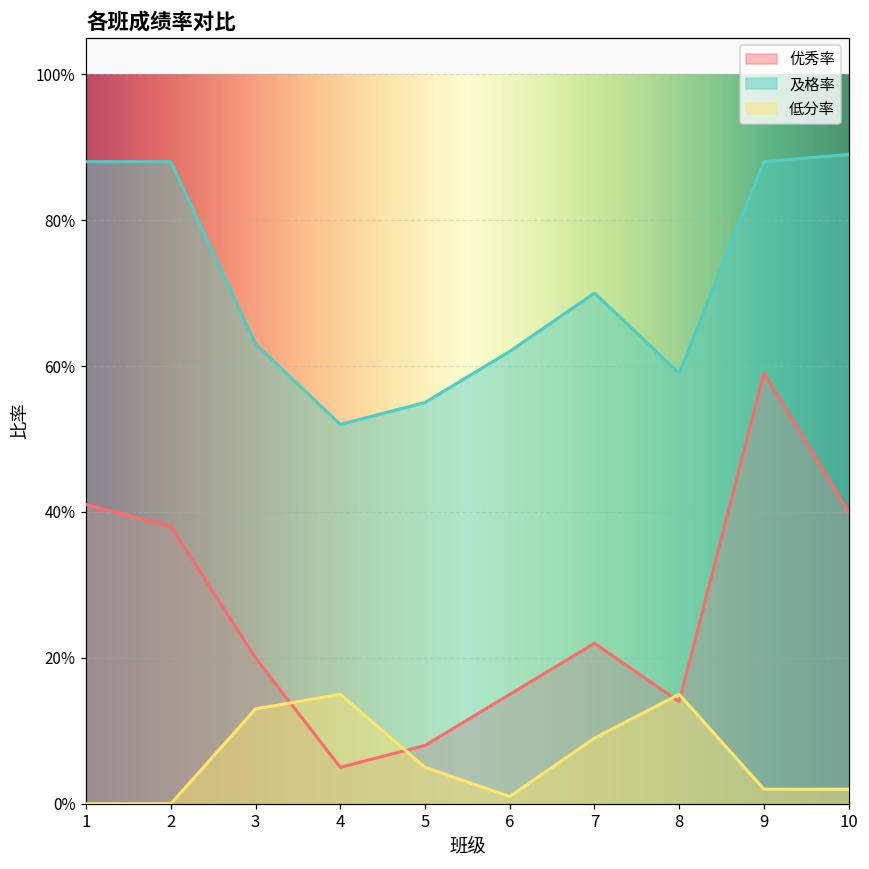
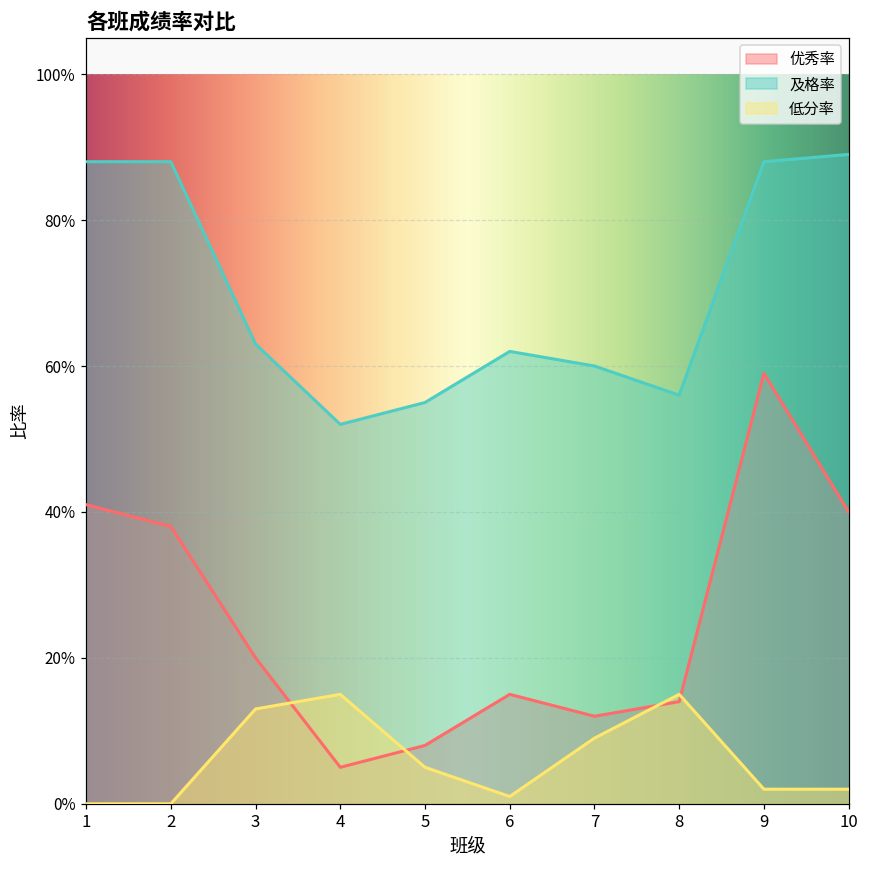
优秀率, 7: 22% -> 12%
及格率, 7: 70% -> 60%
及格率, 8: 59% -> 56%
